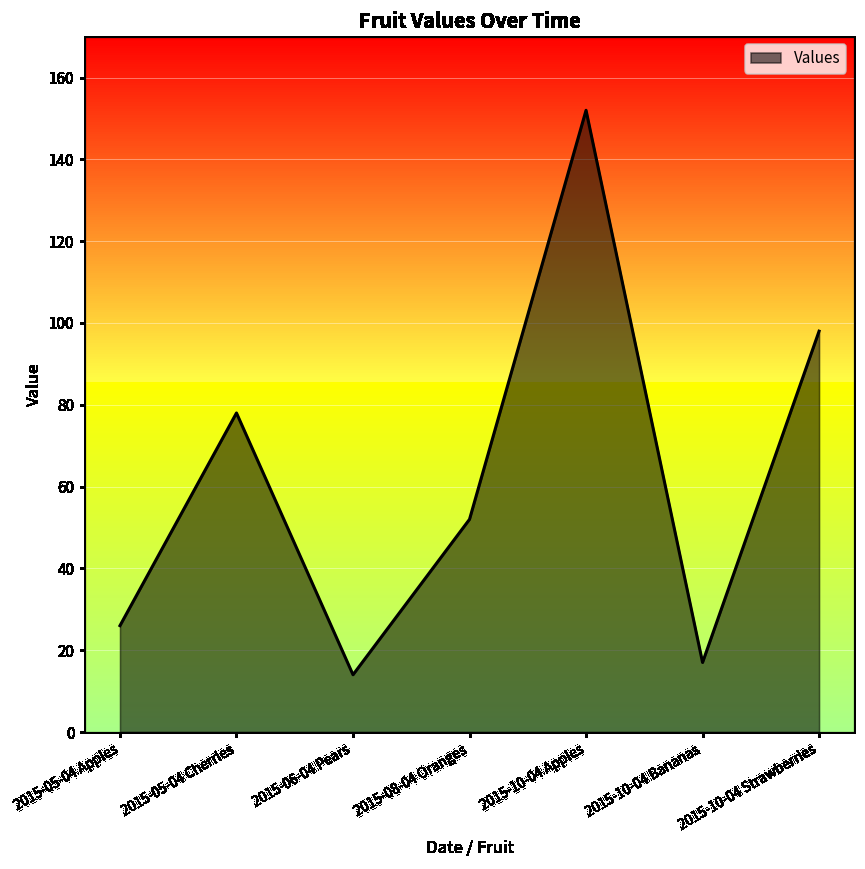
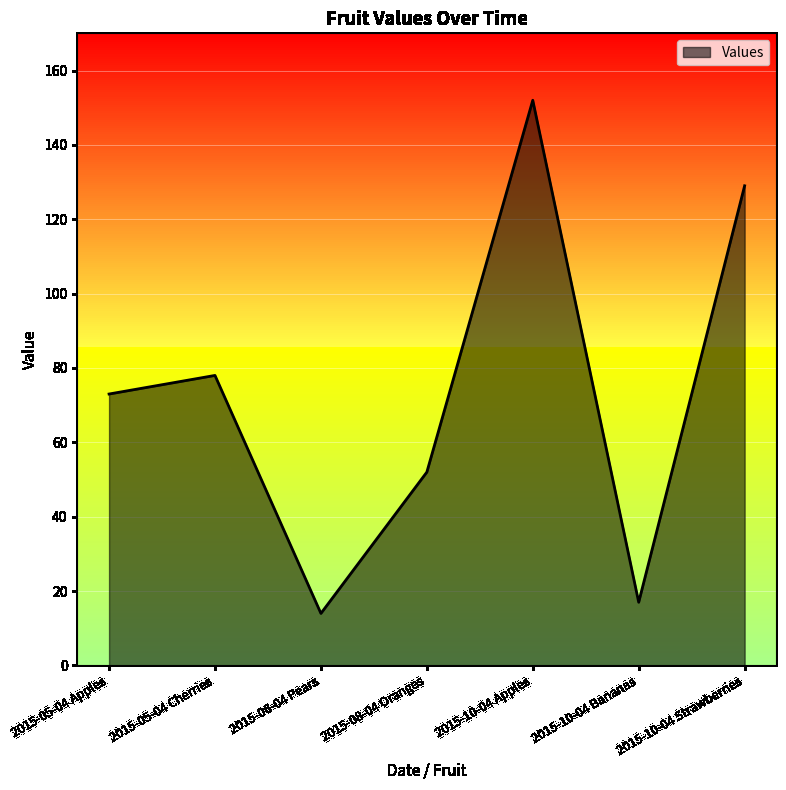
2015-05-04 Apples: 26 -> 73
2015-10-04 Strawberries: 98 -> 129
